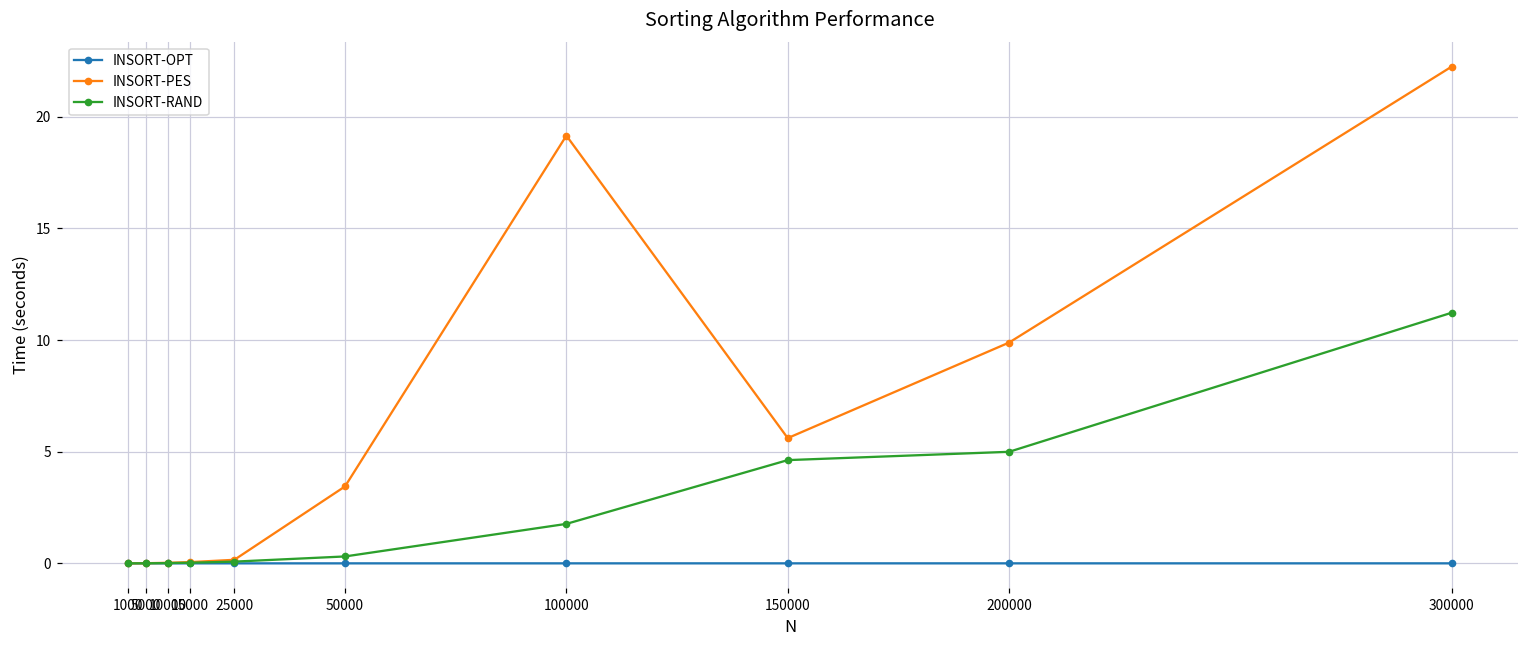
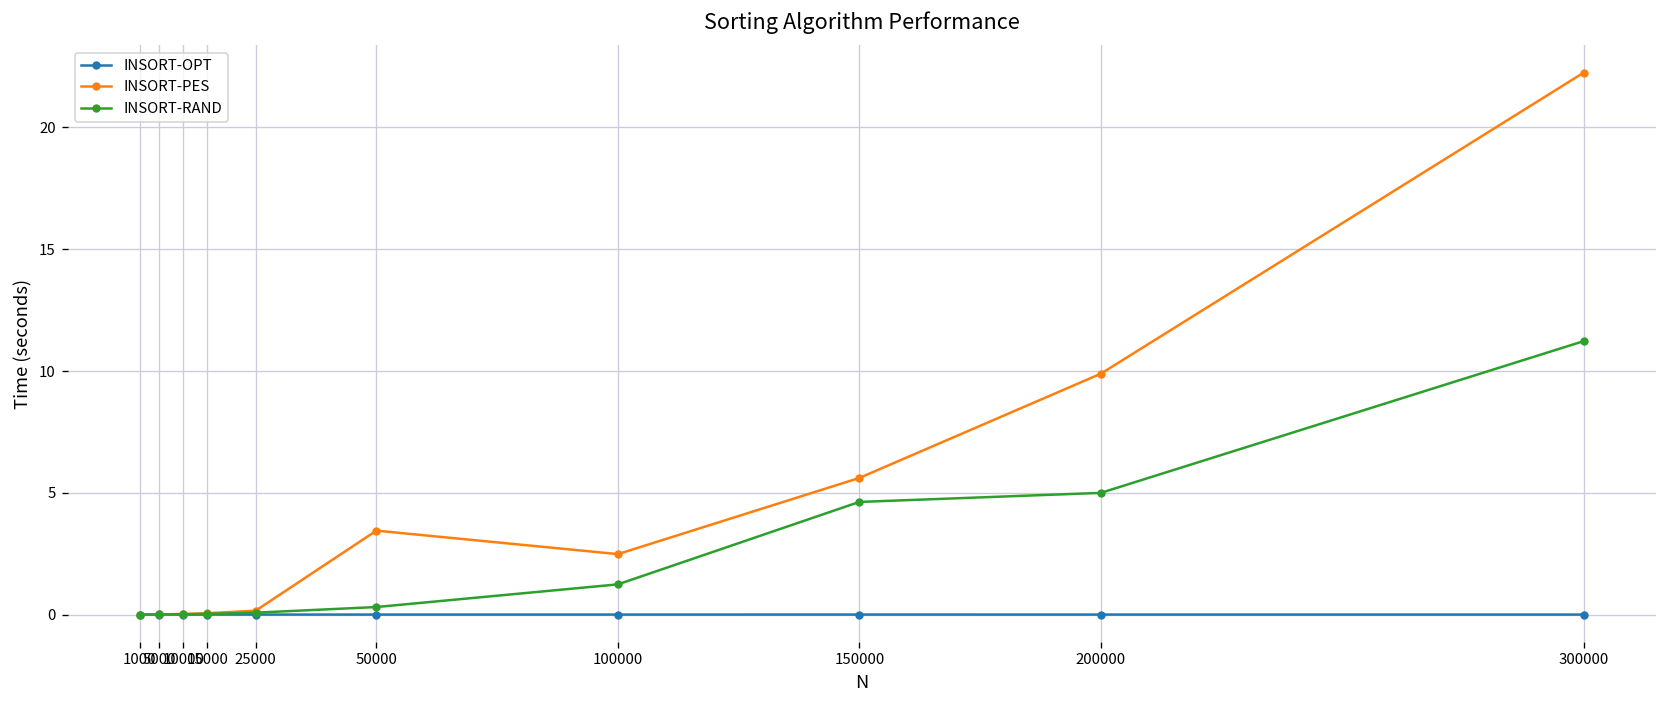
INSORT-PES, 100000: 19.2 -> 2.5
INSORT-RAND, 100000: 1.8 -> 1.2
